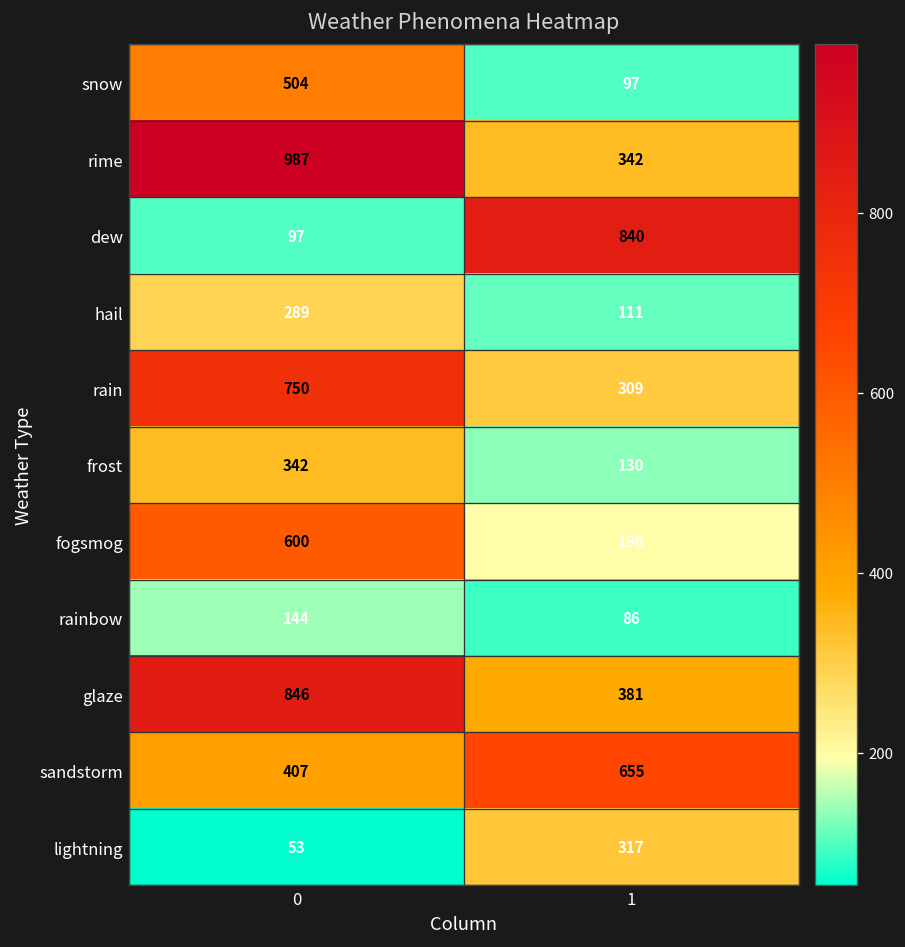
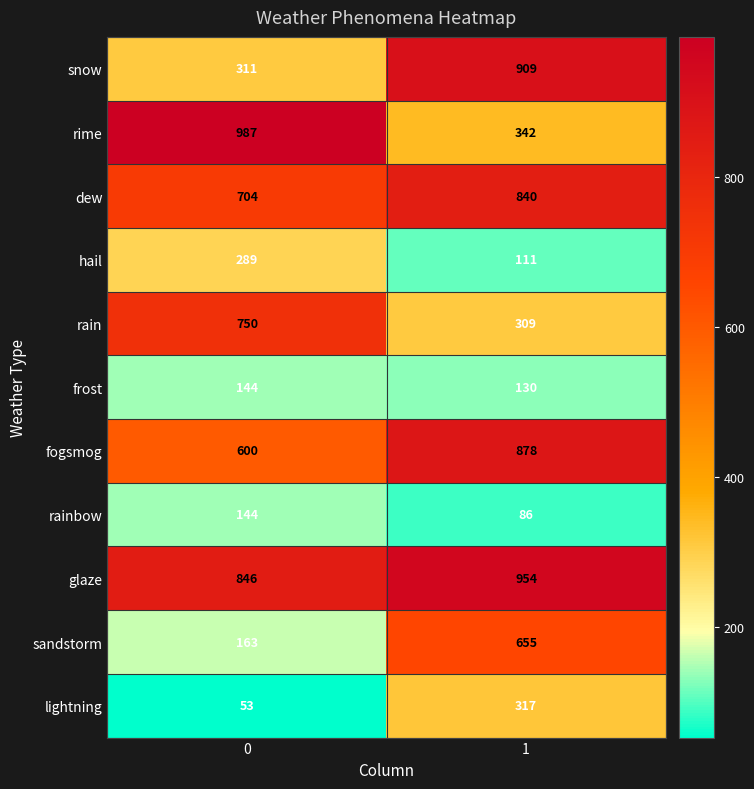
snow, 0: 504 -> 311
snow, 1: 97 -> 909
dew, 0: 97 -> 704
frost, 0: 342 -> 144
fogsmog, 1: 196 -> 878
glaze, 1: 381 -> 954
sandstorm, 0: 407 -> 163
